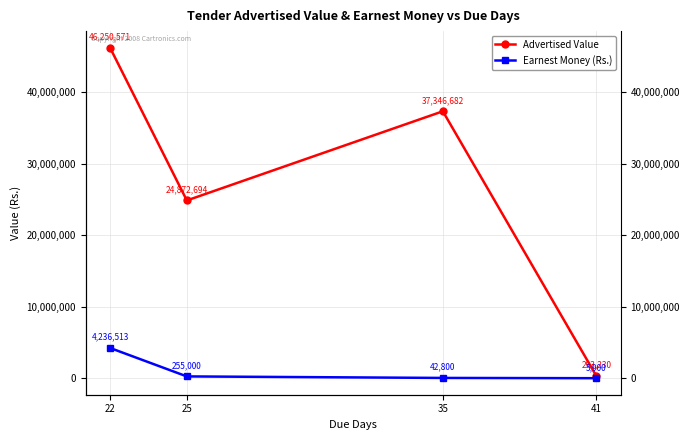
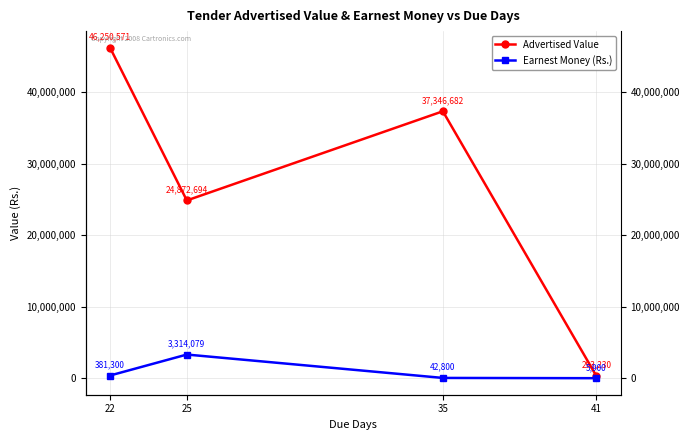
Earnest Money (Rs.), 22: 4,236,513 -> 381,300
Earnest Money (Rs.), 25: 255,000 -> 3,314,079
